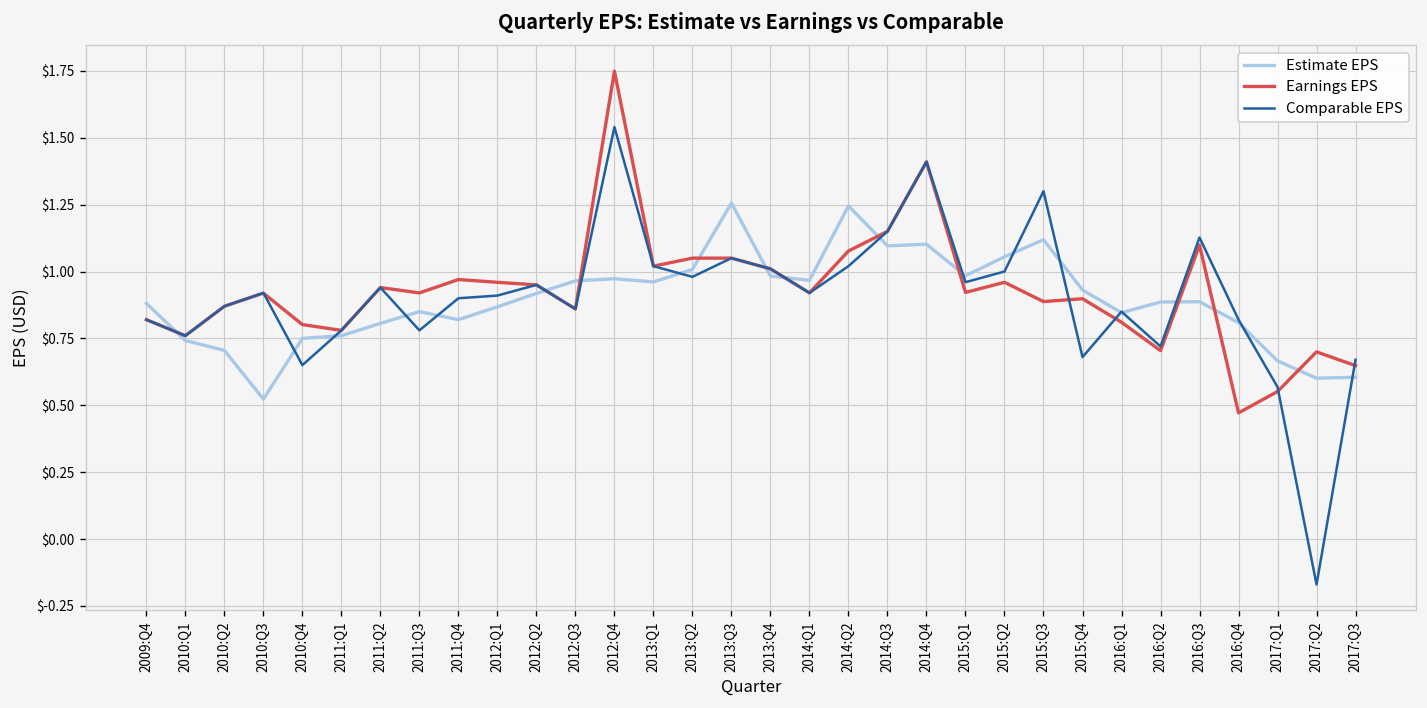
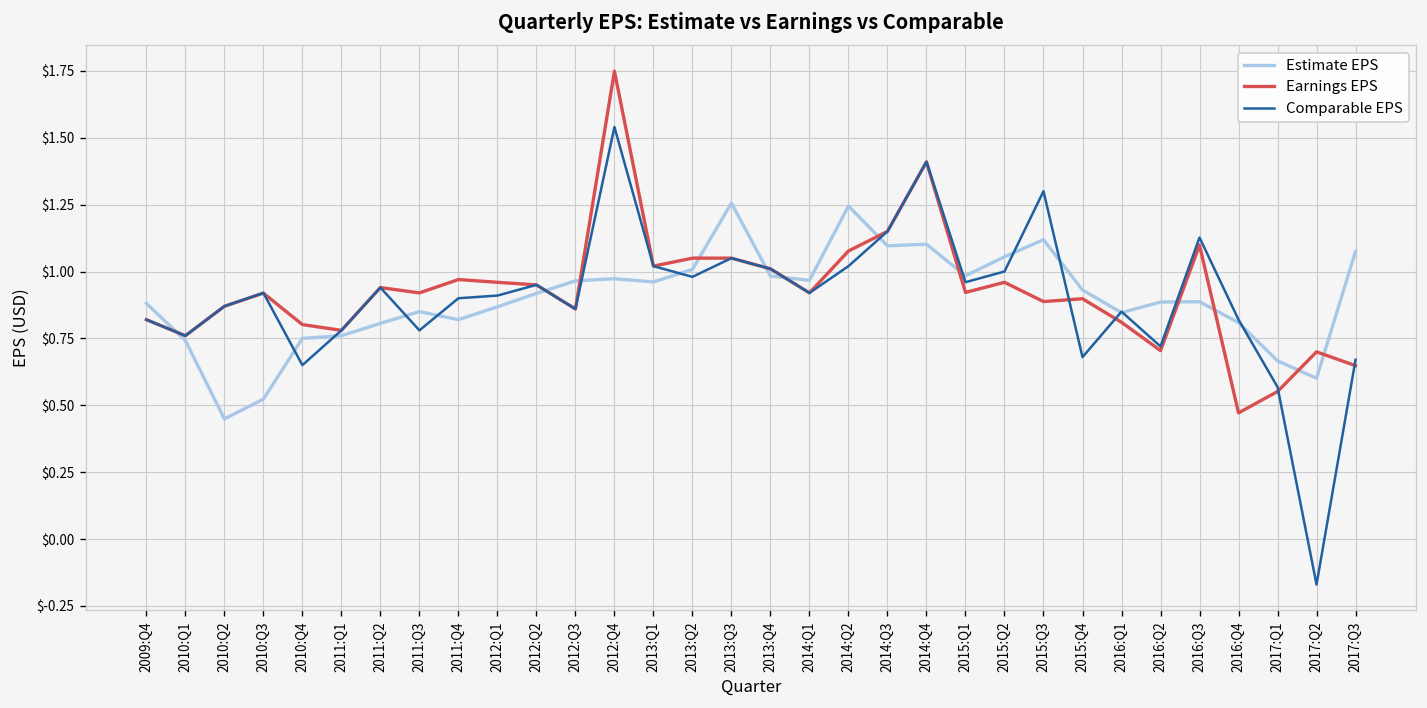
Estimate EPS, 2010:Q2: $0.71 -> $0.45
Estimate EPS, 2017:Q3: $0.61 -> $1.08
